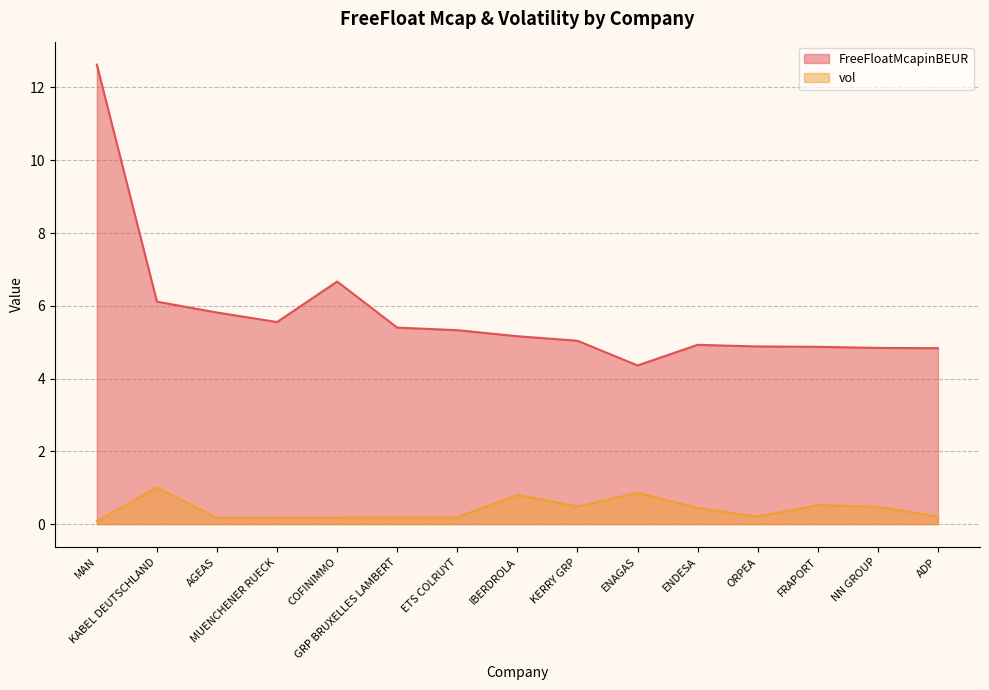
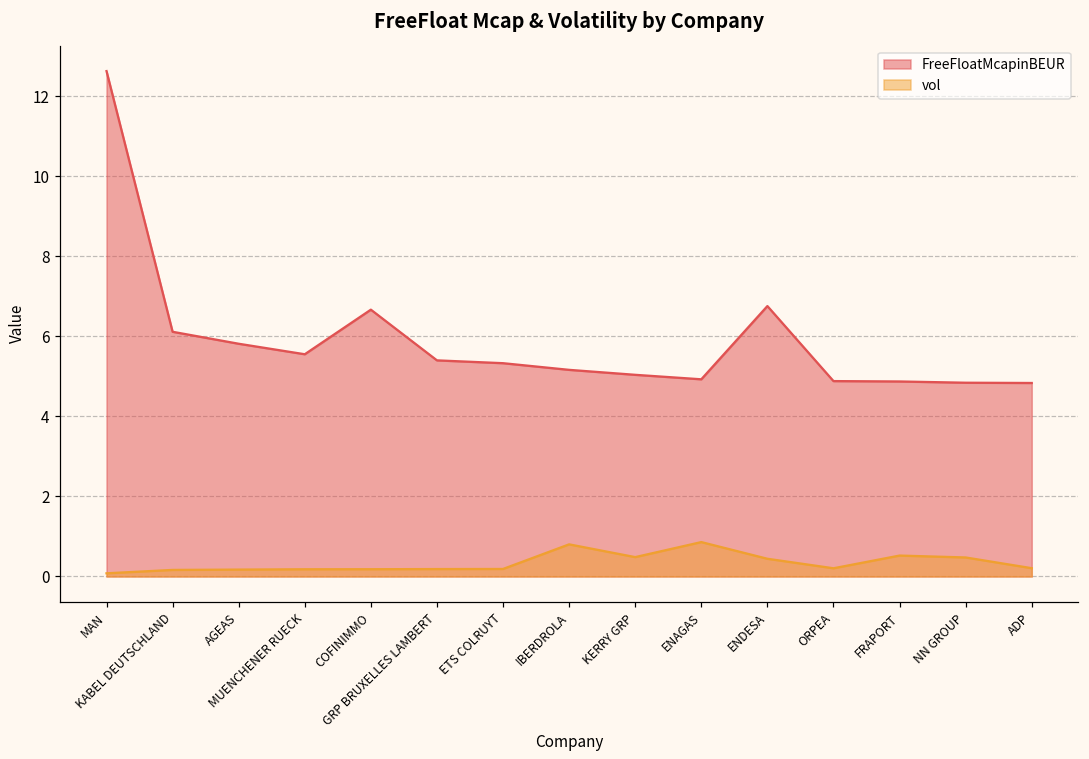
vol, KABEL DEUTSCHLAND: 1.0 -> 0.2
FreeFloatMcapinBEUR, ENAGAS: 4.4 -> 4.9
FreeFloatMcapinBEUR, ENDESA: 4.9 -> 6.8
